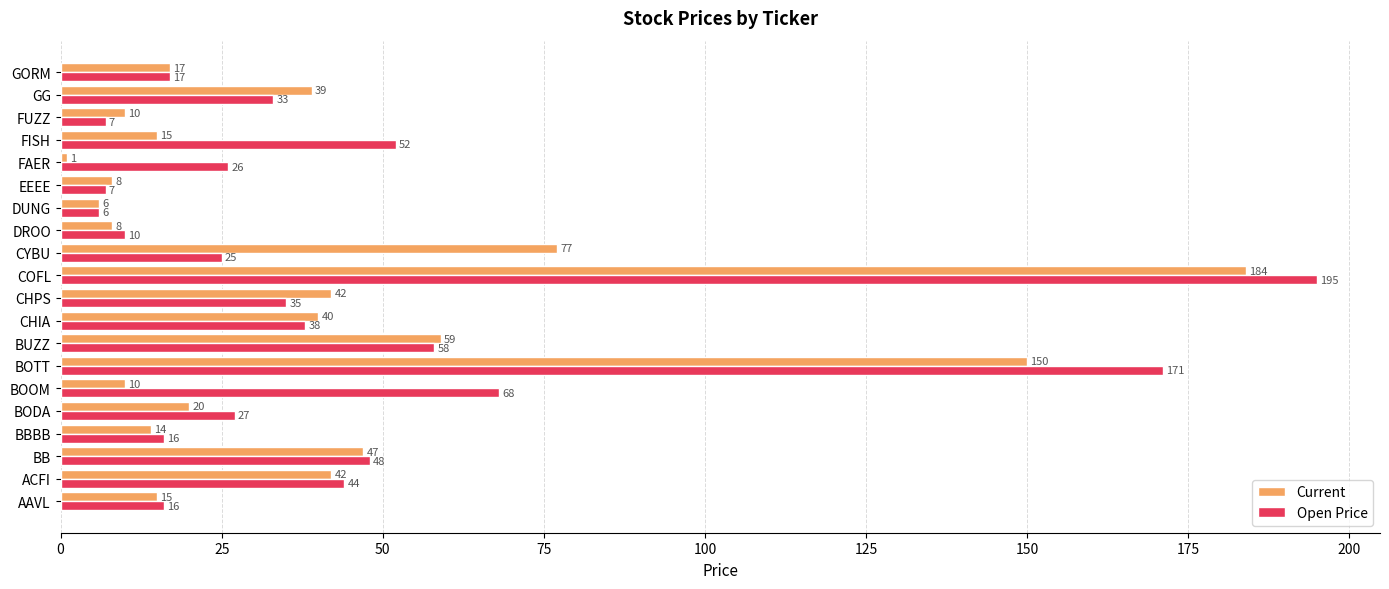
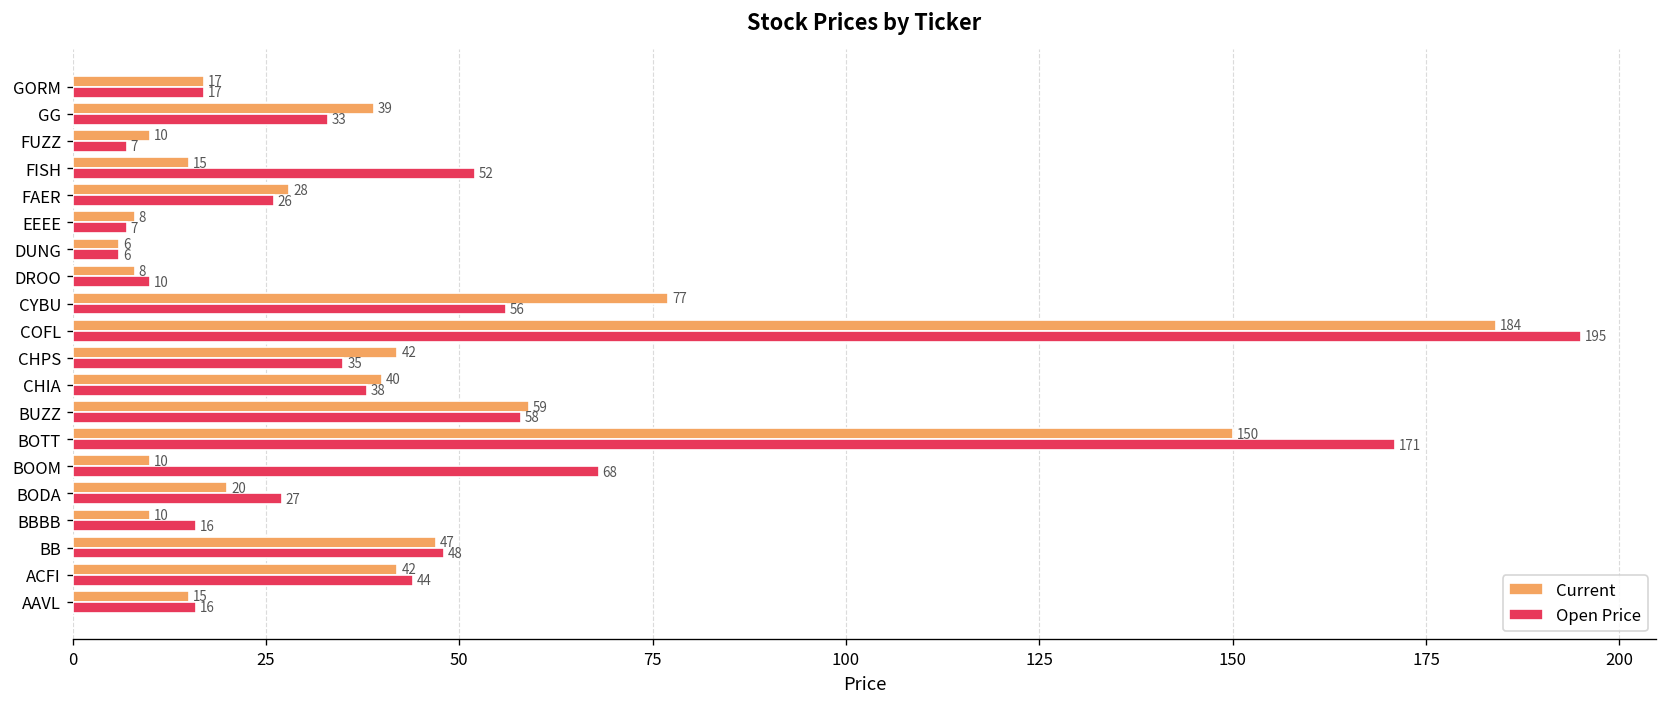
Current, FAER: 1 -> 28
Open Price, CYBU: 25 -> 56
Current, BBBB: 14 -> 10
